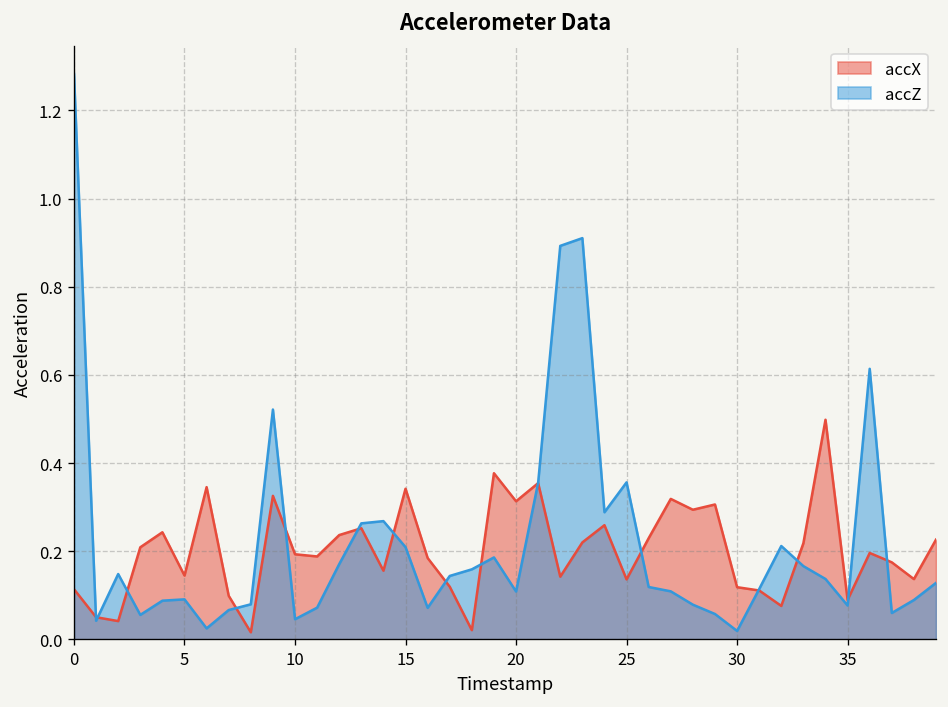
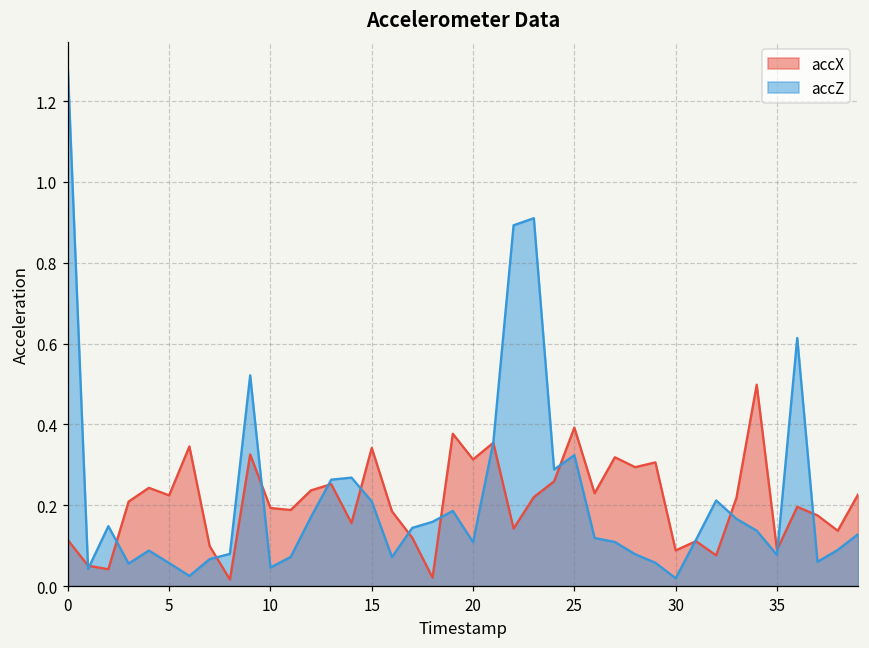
accX, 5: 0.14 -> 0.22
accZ, 5: 0.09 -> 0.06
accX, 25: 0.14 -> 0.39
accZ, 25: 0.36 -> 0.32
accX, 30: 0.12 -> 0.09
